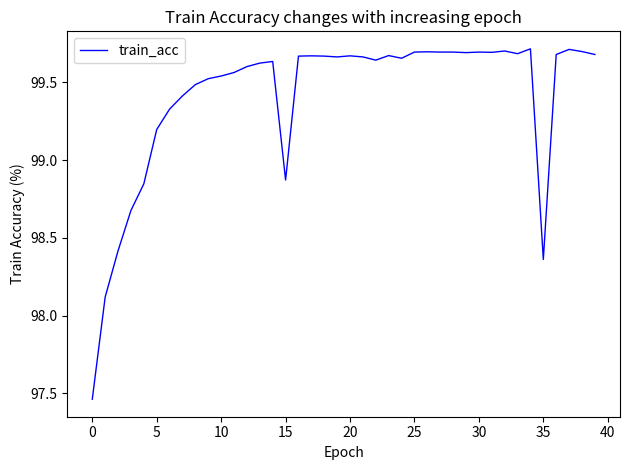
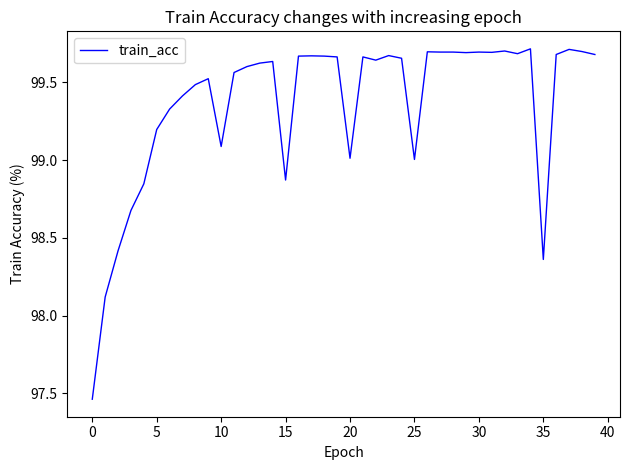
10: 99.54 -> 99.09
20: 99.67 -> 99.01
25: 99.69 -> 99.00
